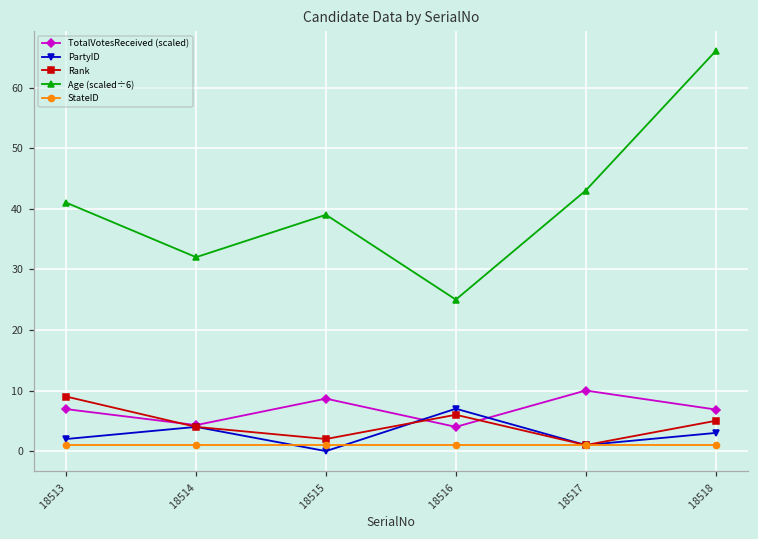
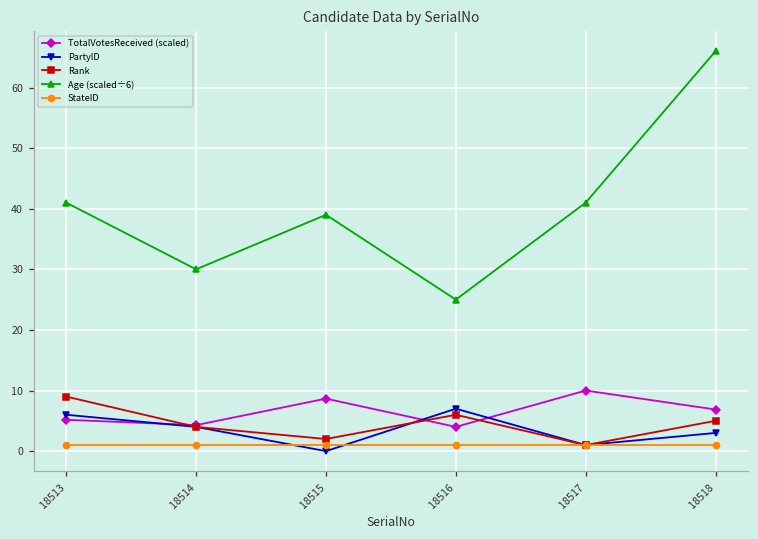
TotalVotesReceived (scaled), 18513: 7 -> 5
PartyID, 18513: 2 -> 6
Age (scaled÷6), 18514: 32 -> 30
Age (scaled÷6), 18517: 43 -> 41
